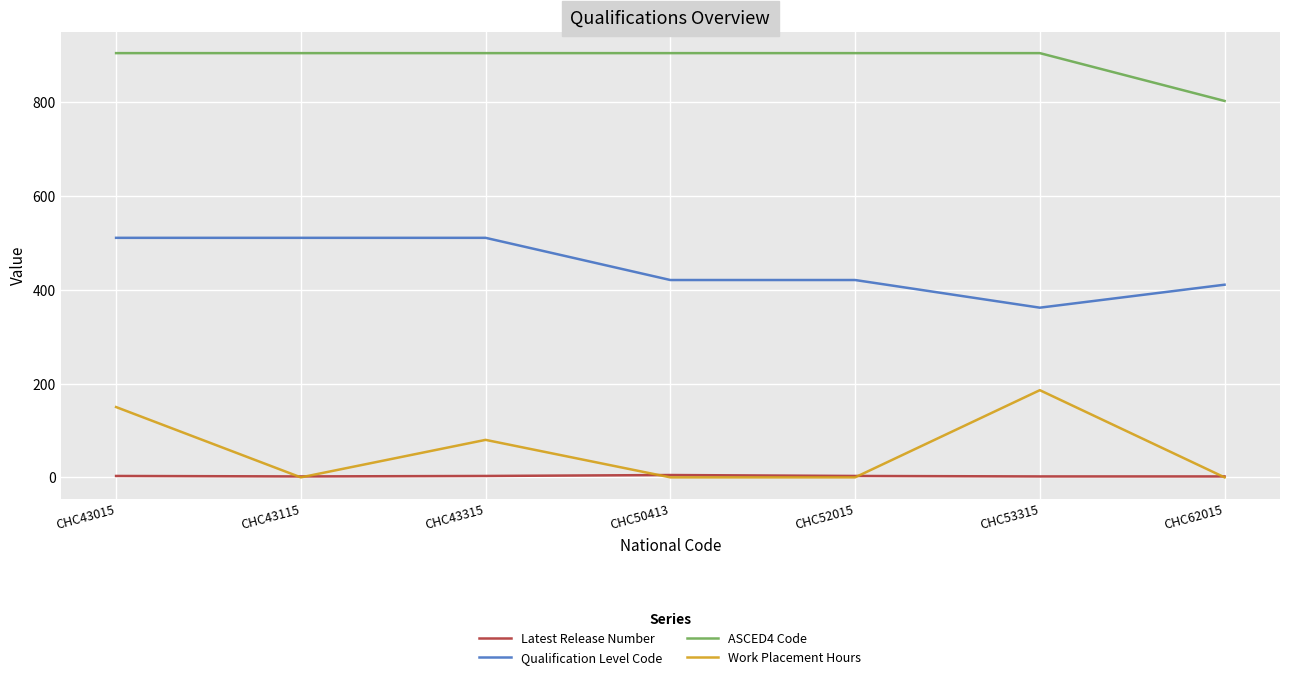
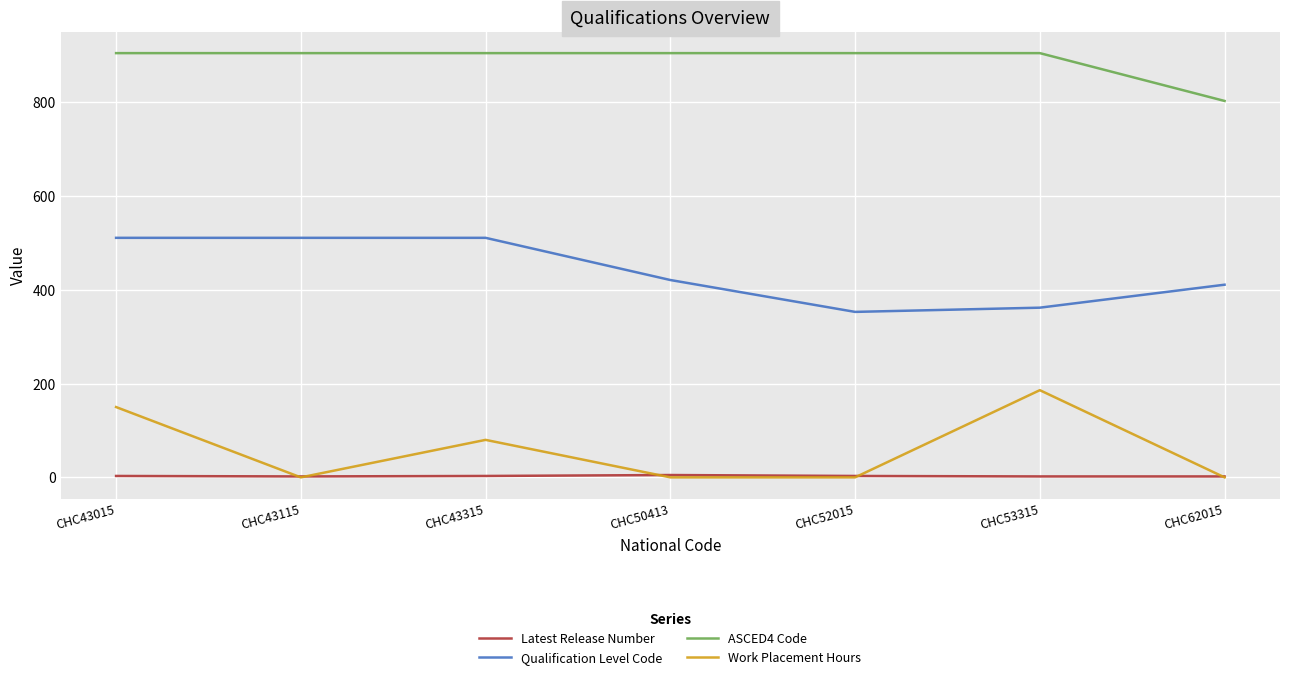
Qualification Level Code, CHC52015: 420 -> 350
